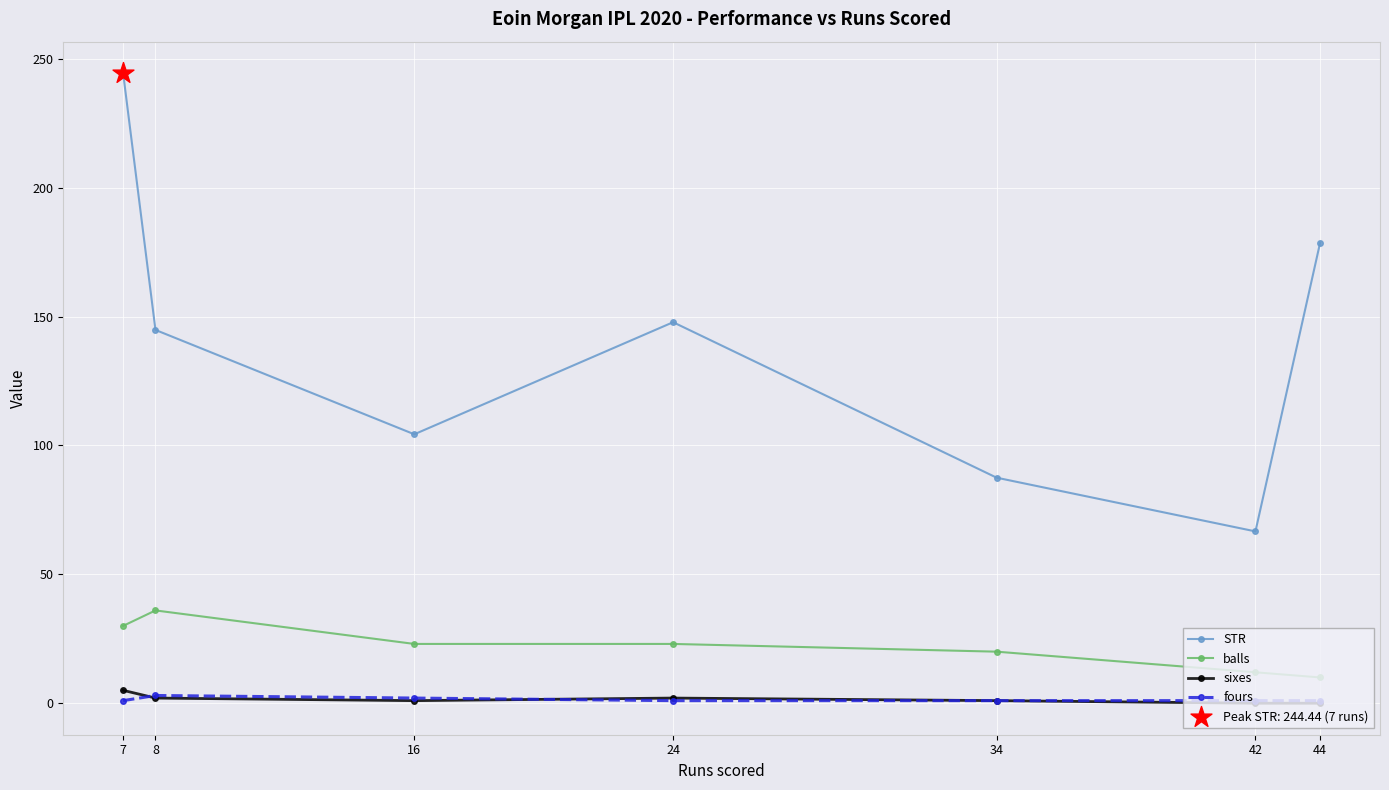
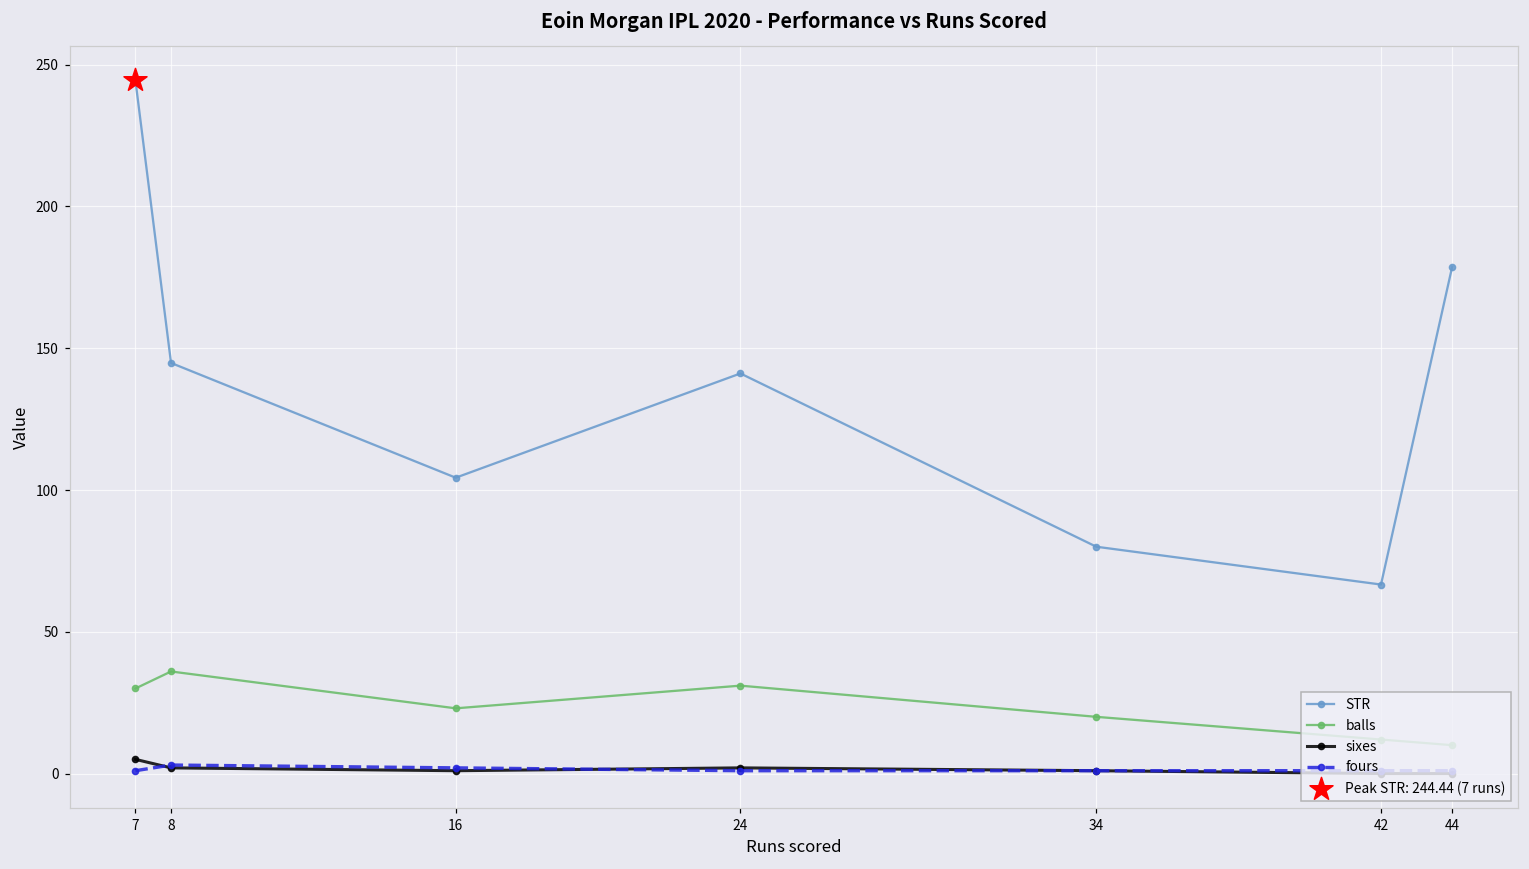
STR, 24: 148 -> 141
balls, 24: 23 -> 31
STR, 34: 88 -> 80
